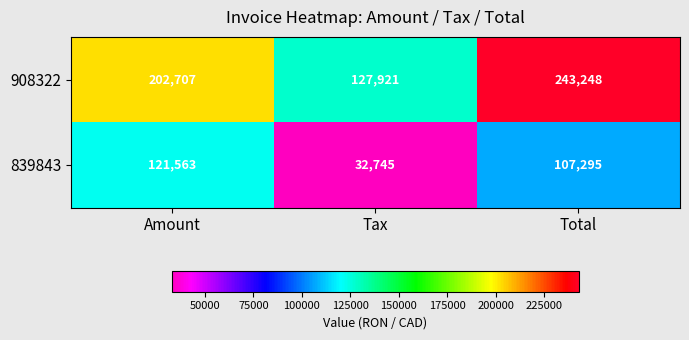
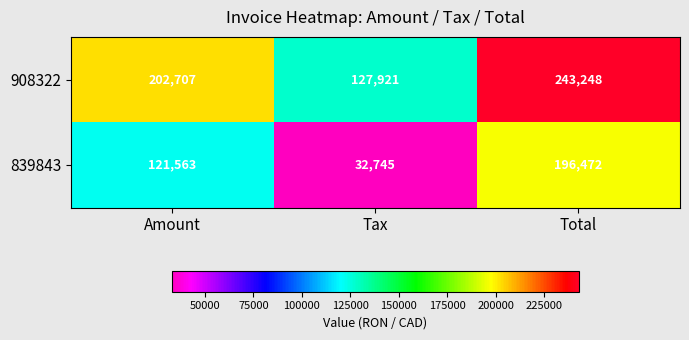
839843, Total: 107,295 -> 196,472
